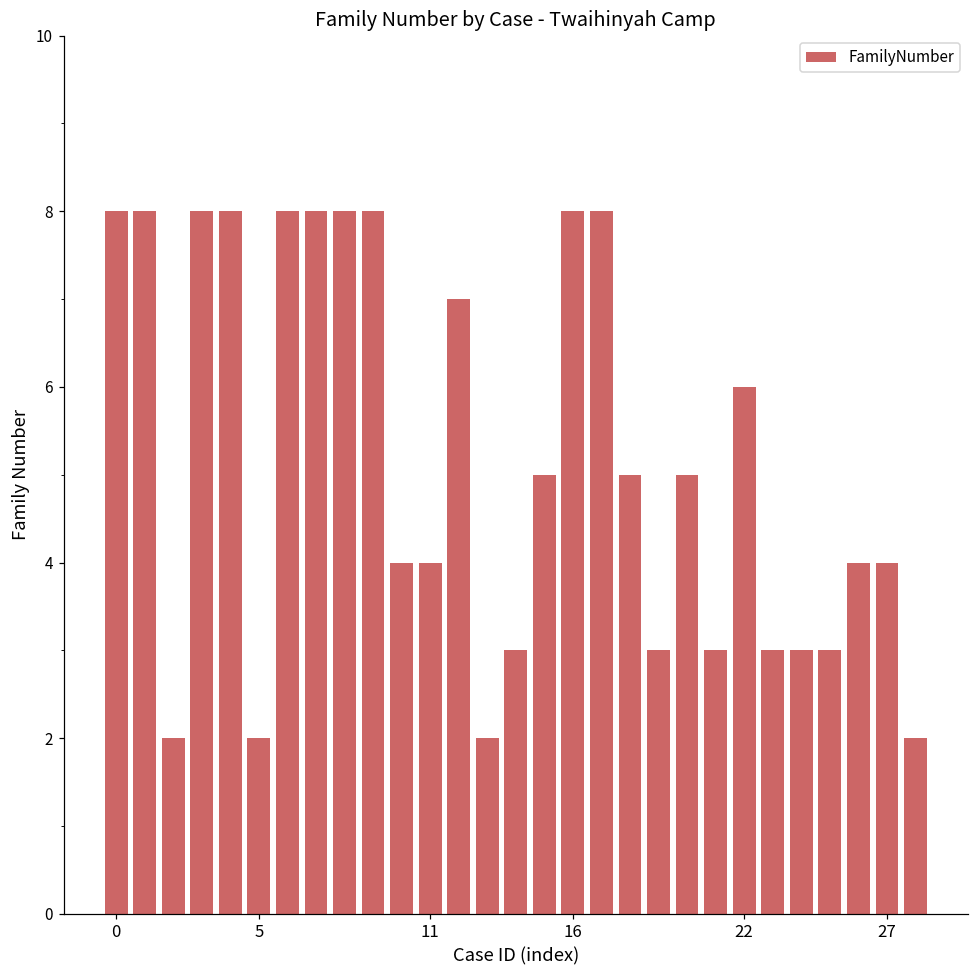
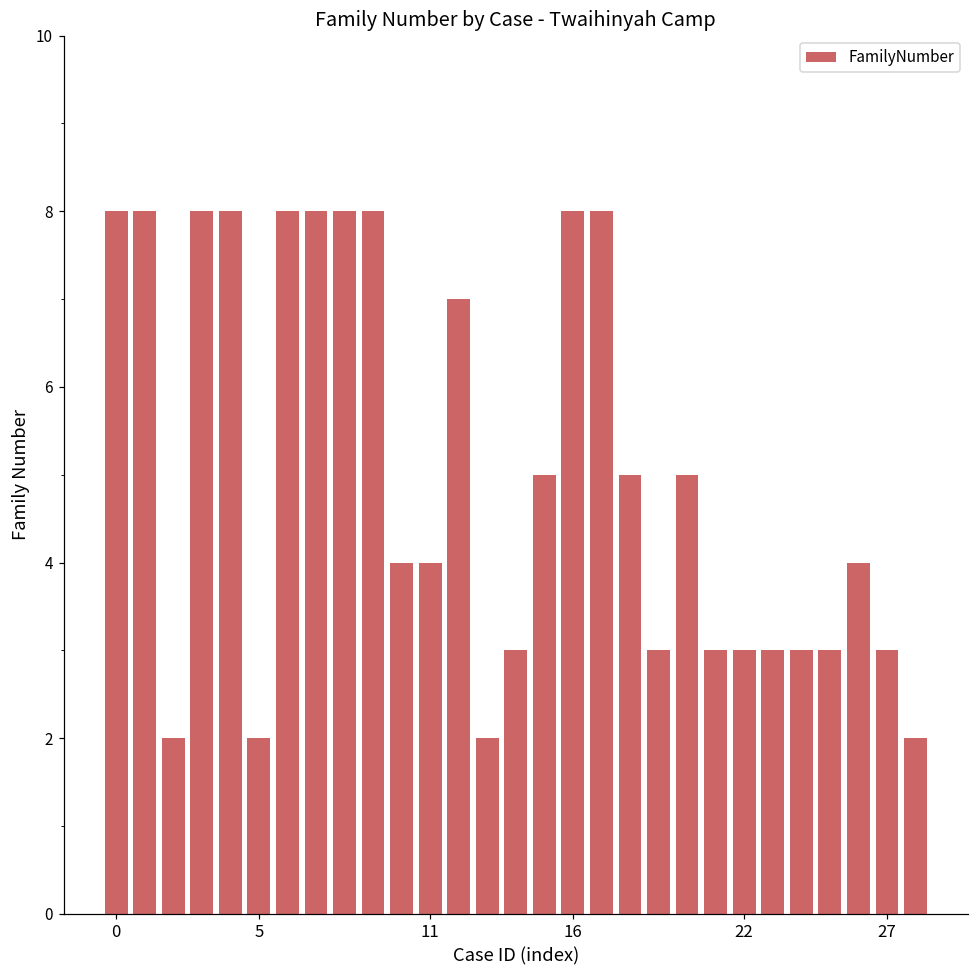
22: 6 -> 3
27: 4 -> 3
